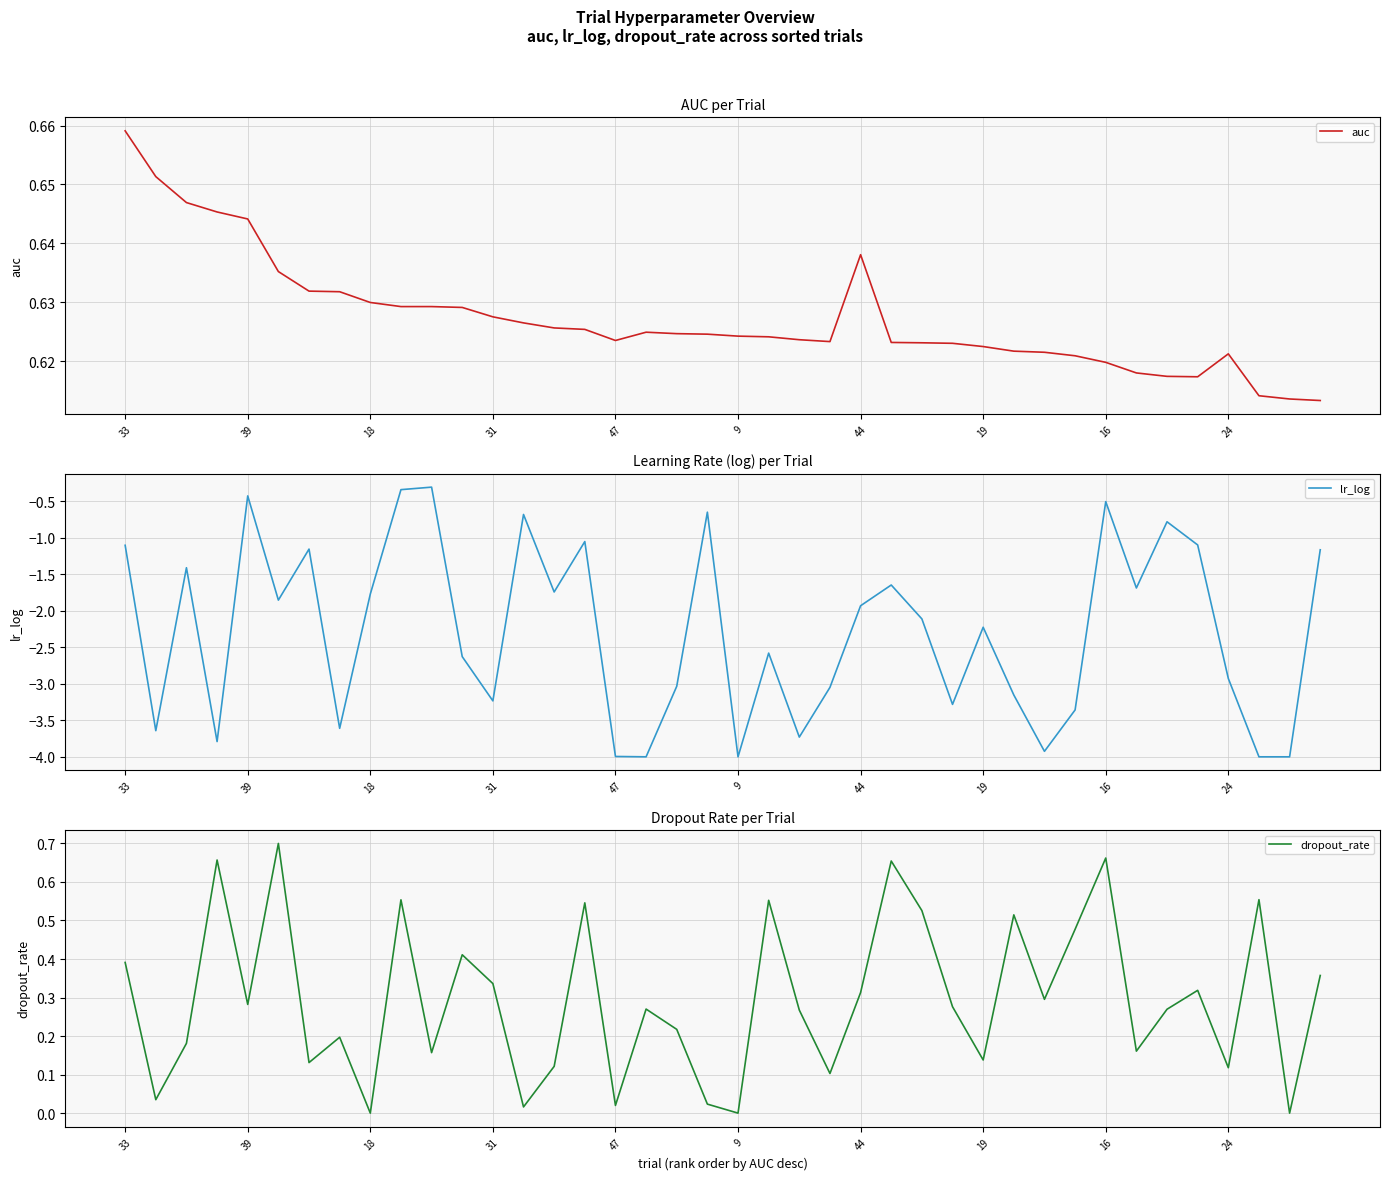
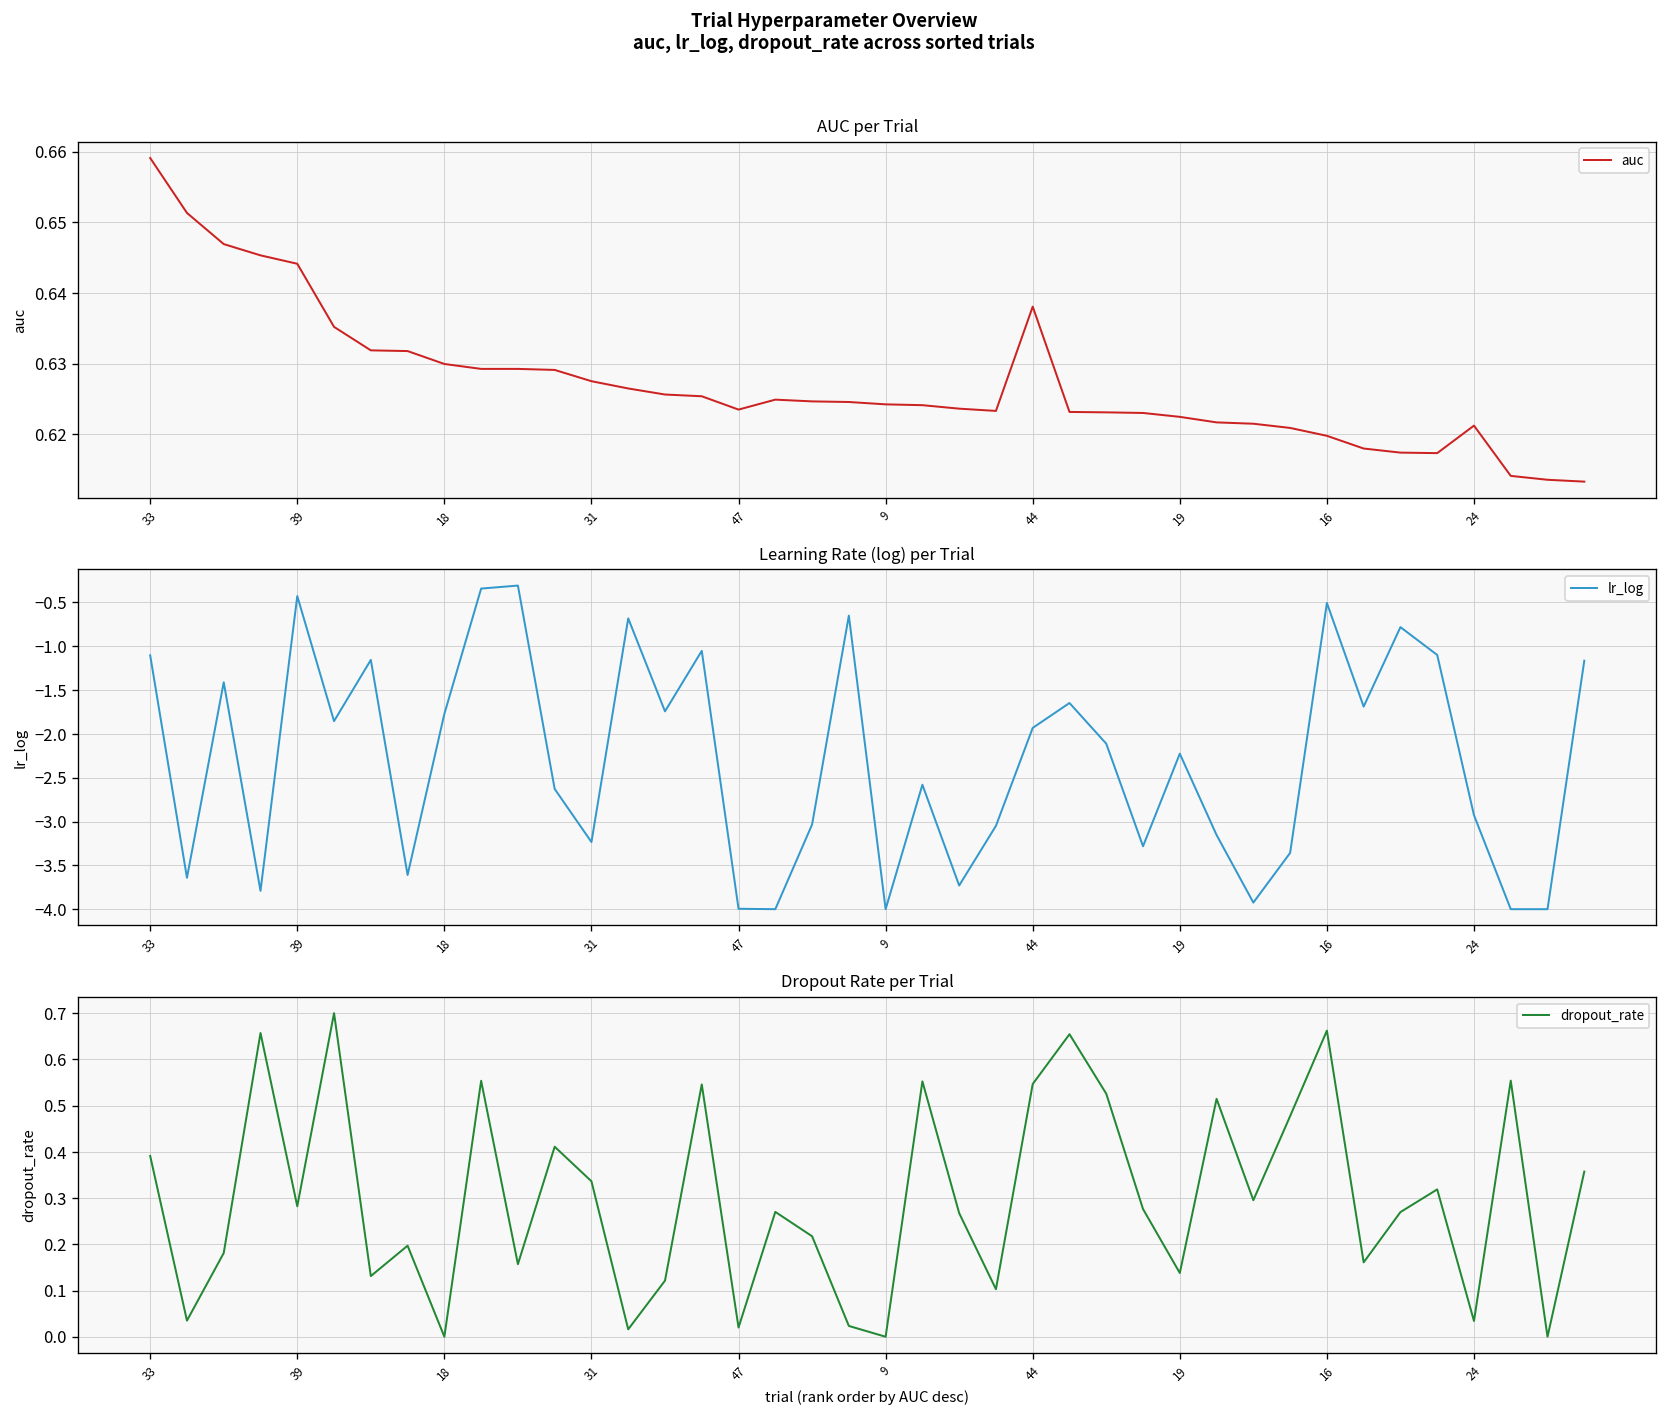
Dropout Rate per Trial, 44: 0.31 -> 0.55
Dropout Rate per Trial, 24: 0.12 -> 0.03
